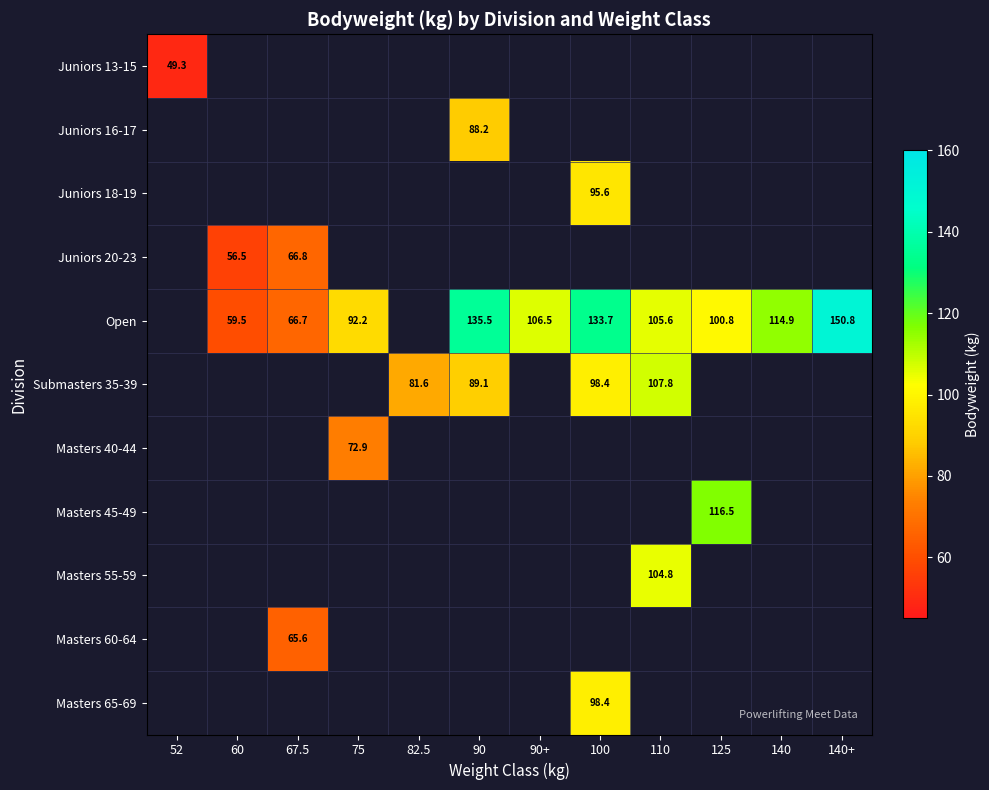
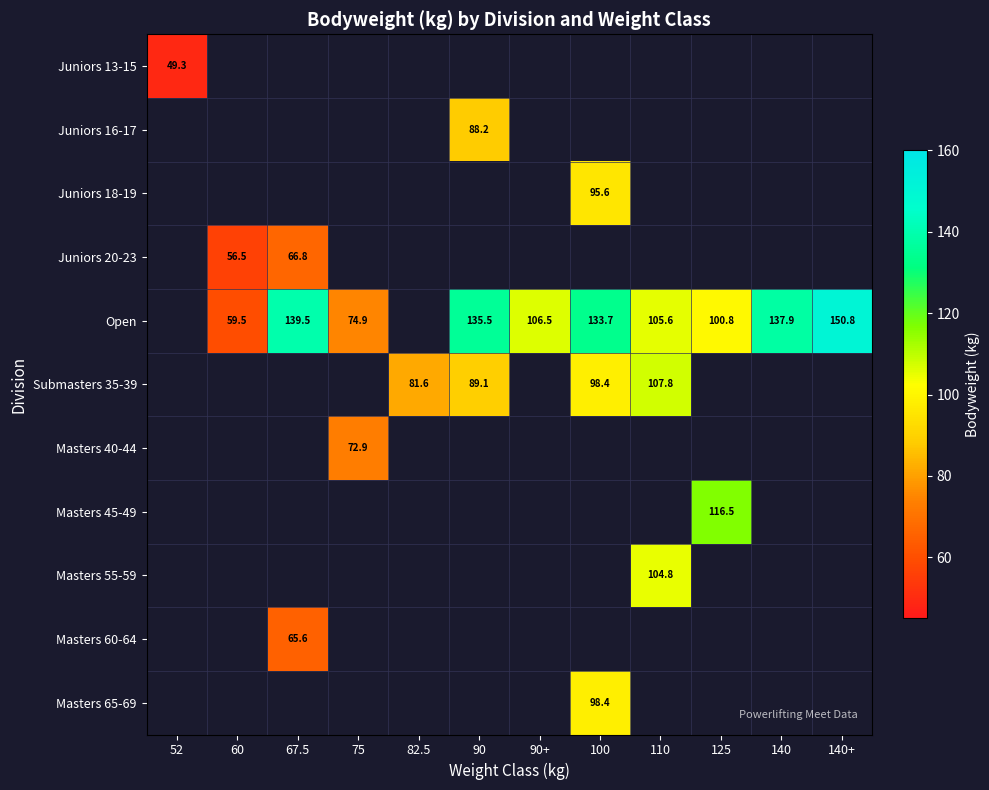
Open, 67.5: 66.7 -> 139.5
Open, 75: 92.2 -> 74.9
Open, 140: 114.9 -> 137.9
